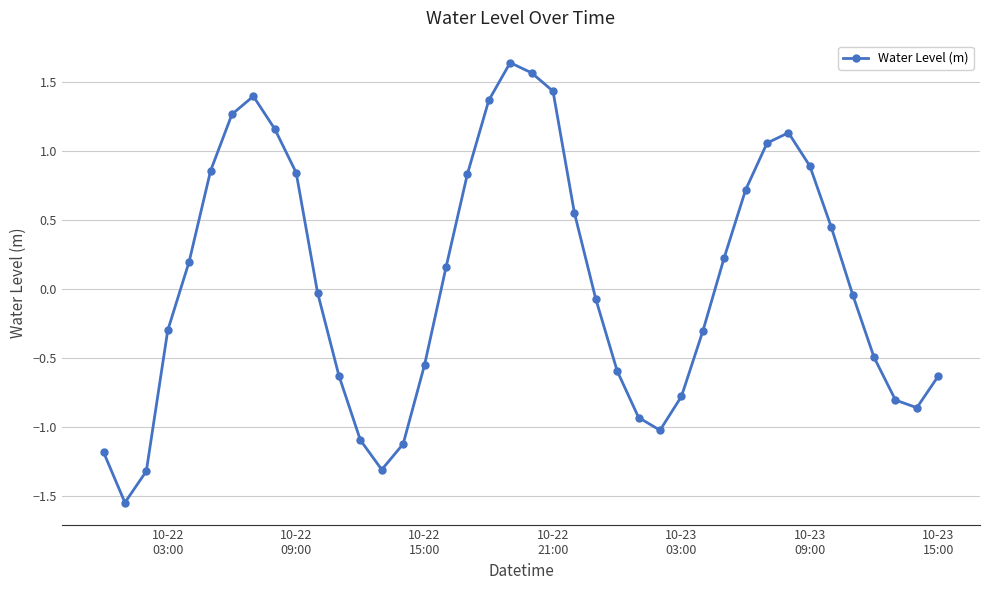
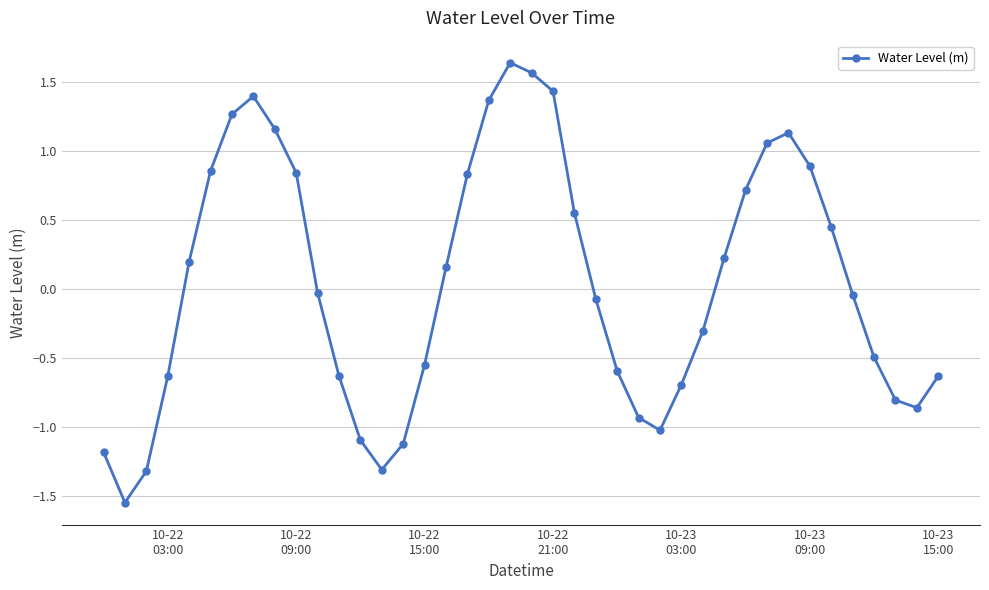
10-22 03:00: -0.30 -> -0.63
10-23 03:00: -0.78 -> -0.69
